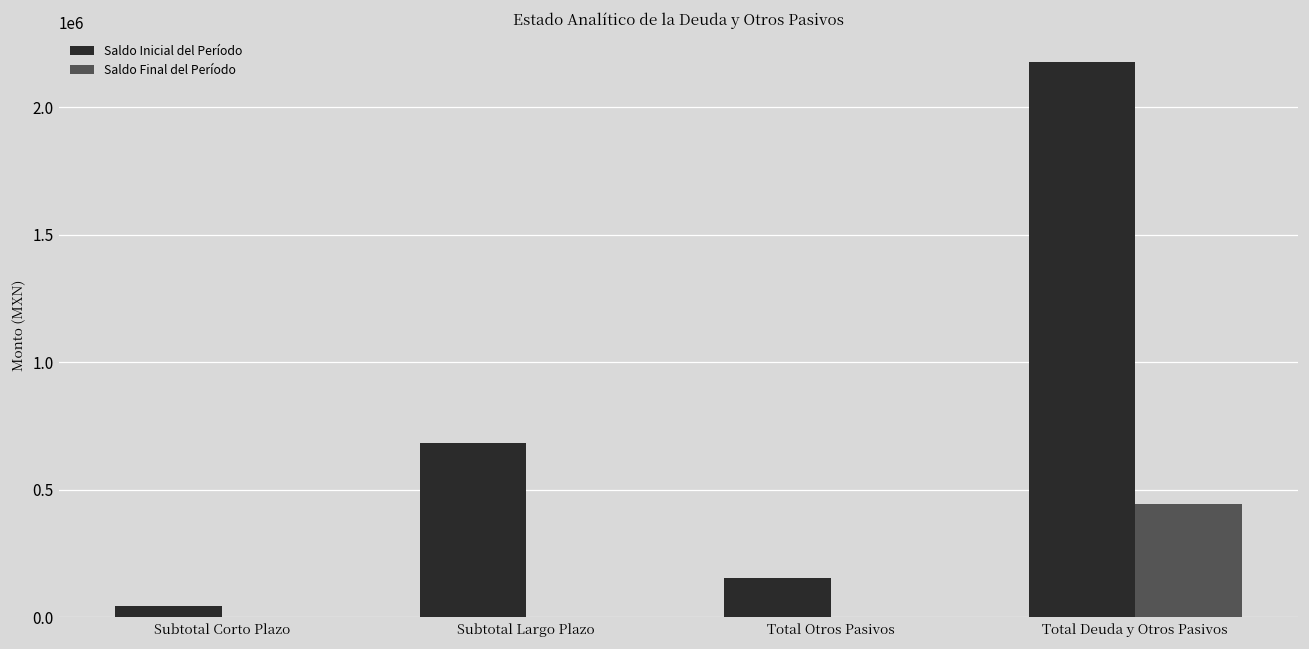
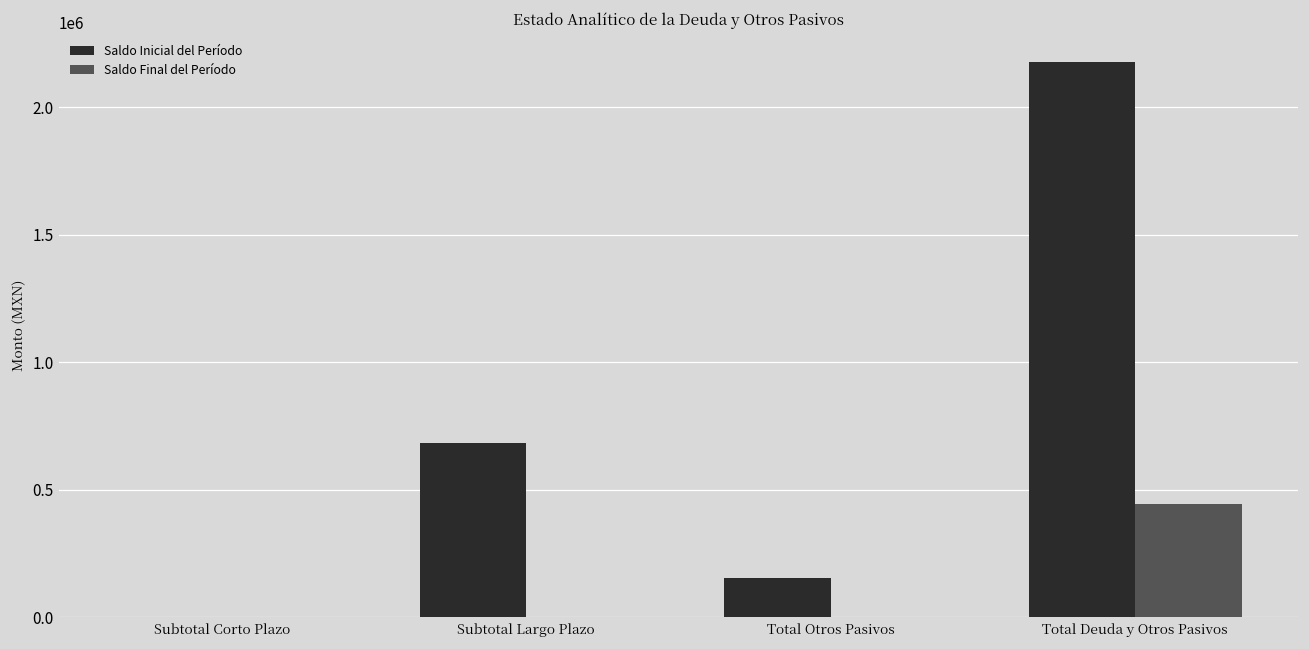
Saldo Inicial del Período, Subtotal Corto Plazo: 50000 -> 0
